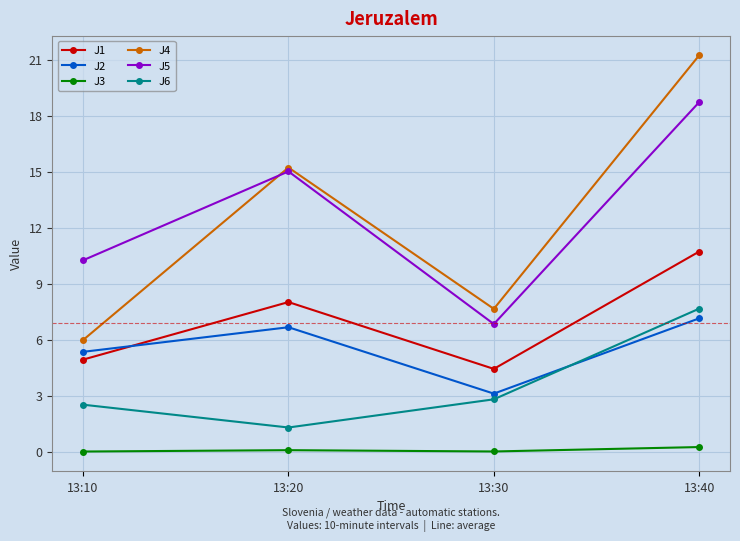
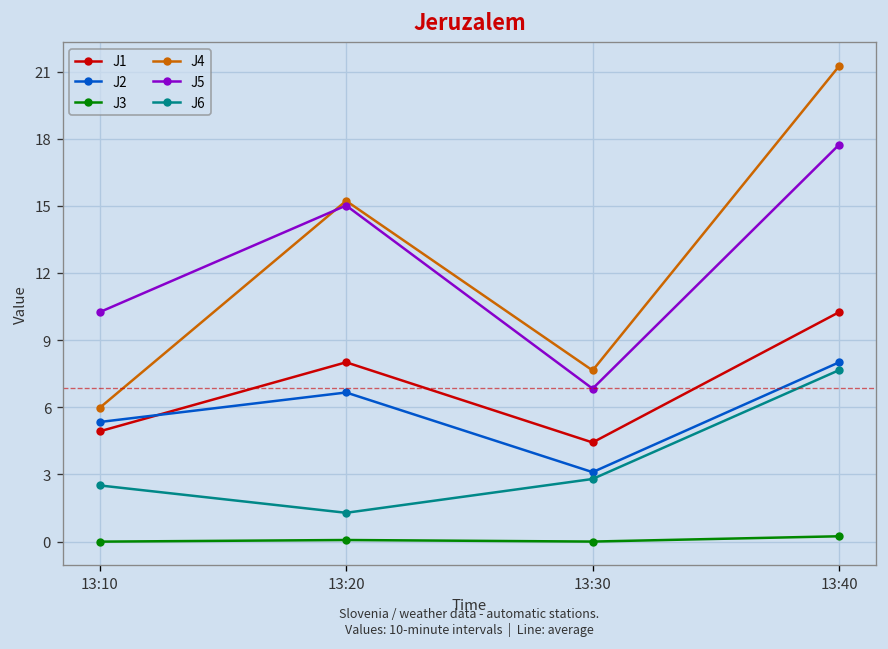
J1, 13:40: 10.7 -> 10.3
J2, 13:40: 7.1 -> 8.0
J5, 13:40: 18.7 -> 17.7
